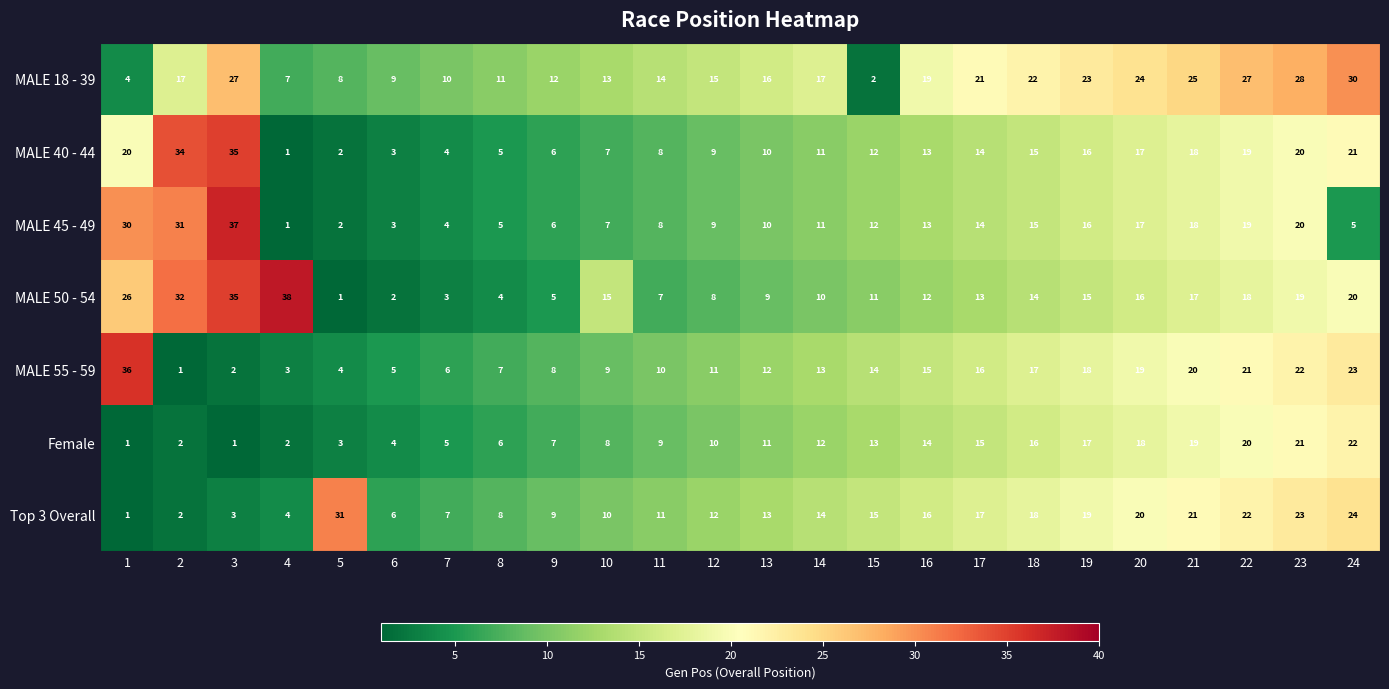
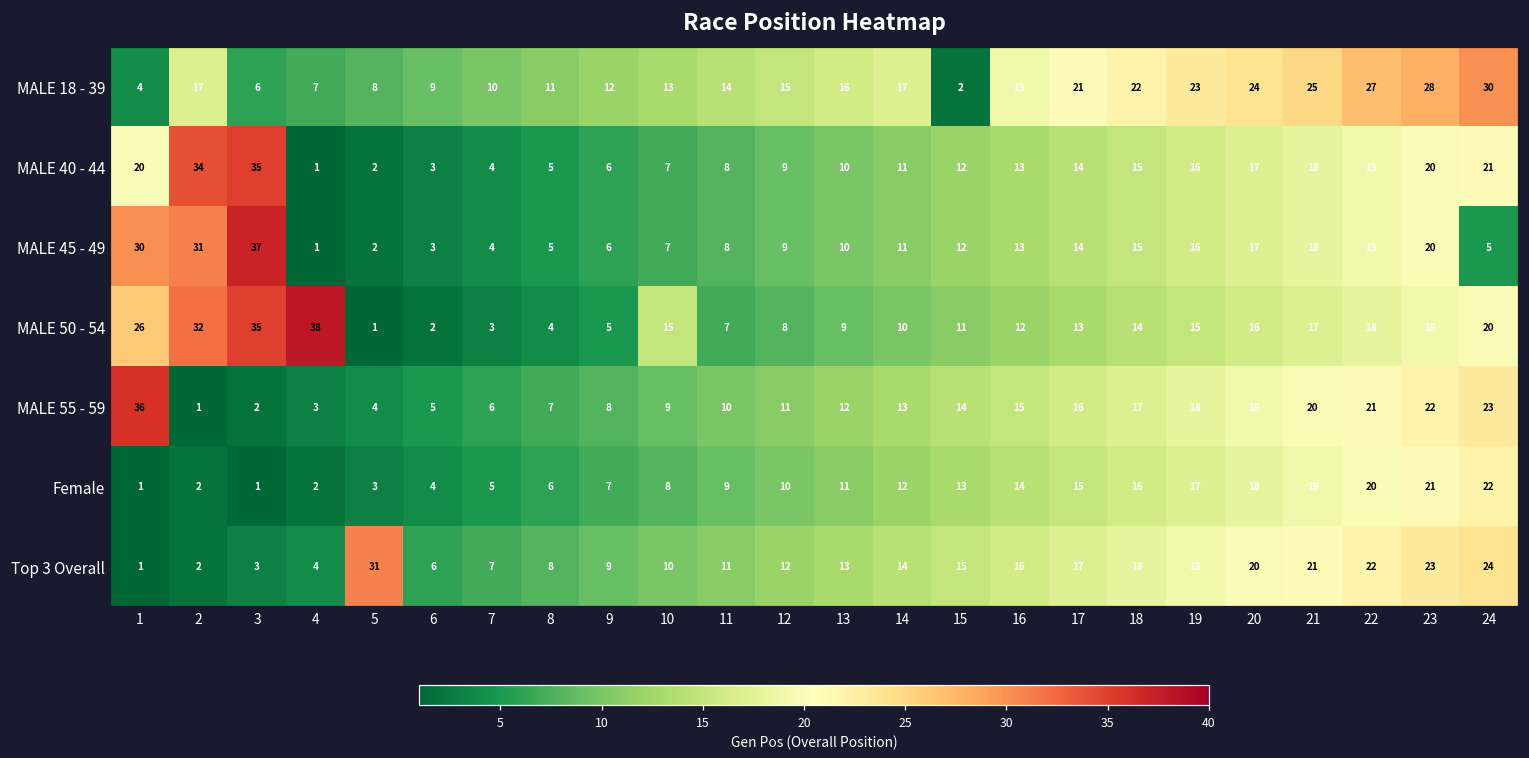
MALE 18 - 39, 3: 27 -> 6
